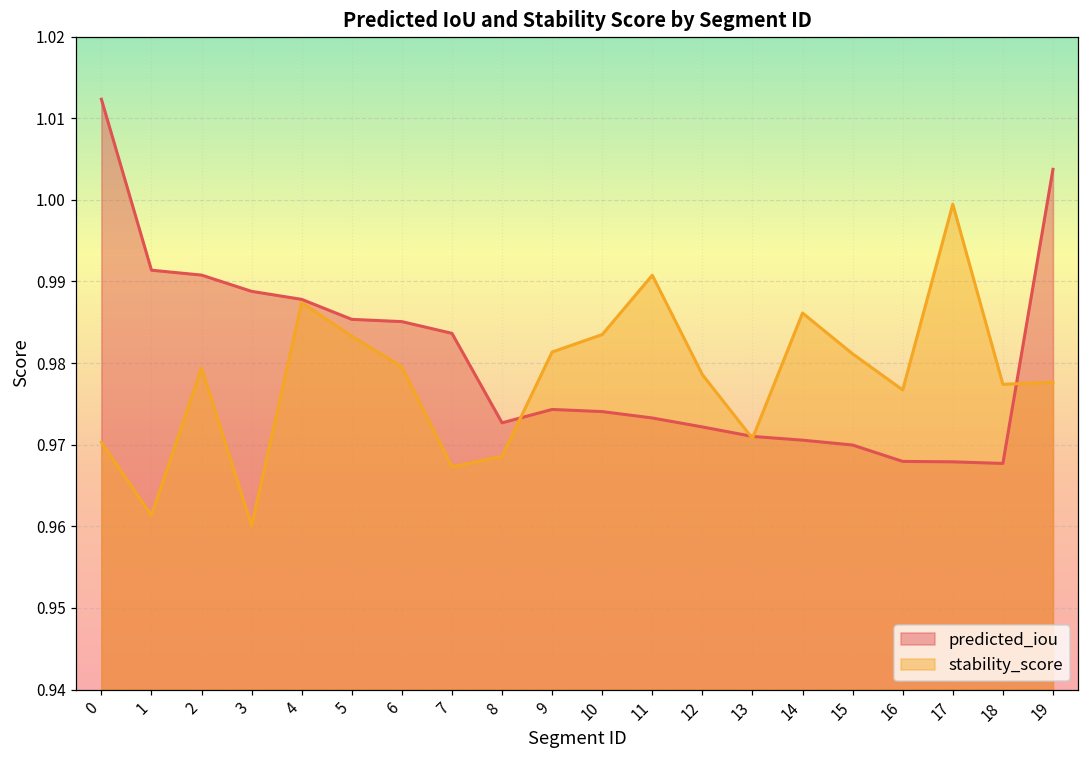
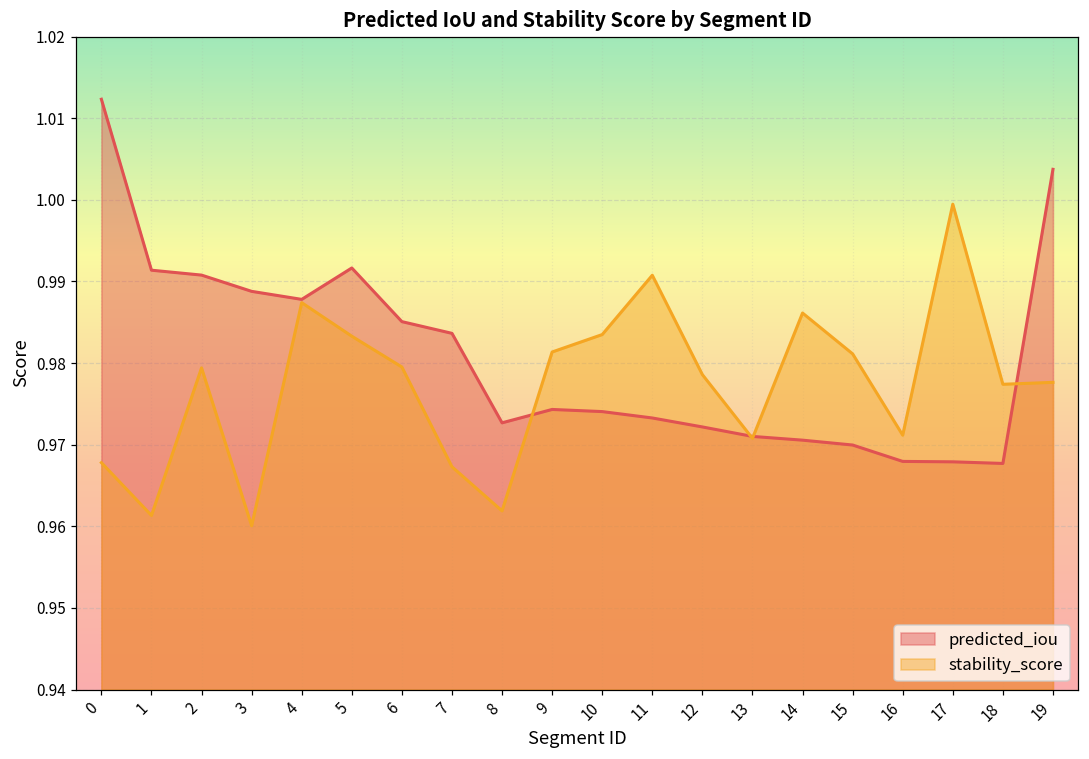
stability_score, 0: 0.970 -> 0.968
predicted_iou, 5: 0.985 -> 0.992
stability_score, 8: 0.969 -> 0.962
stability_score, 16: 0.977 -> 0.971
